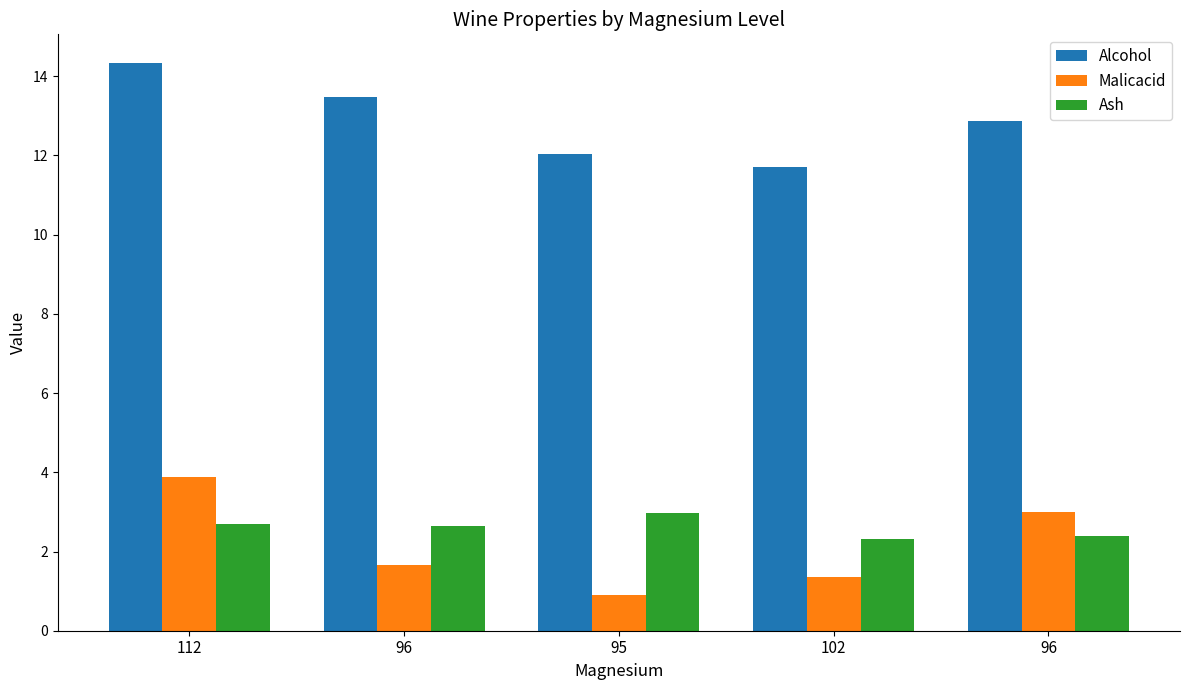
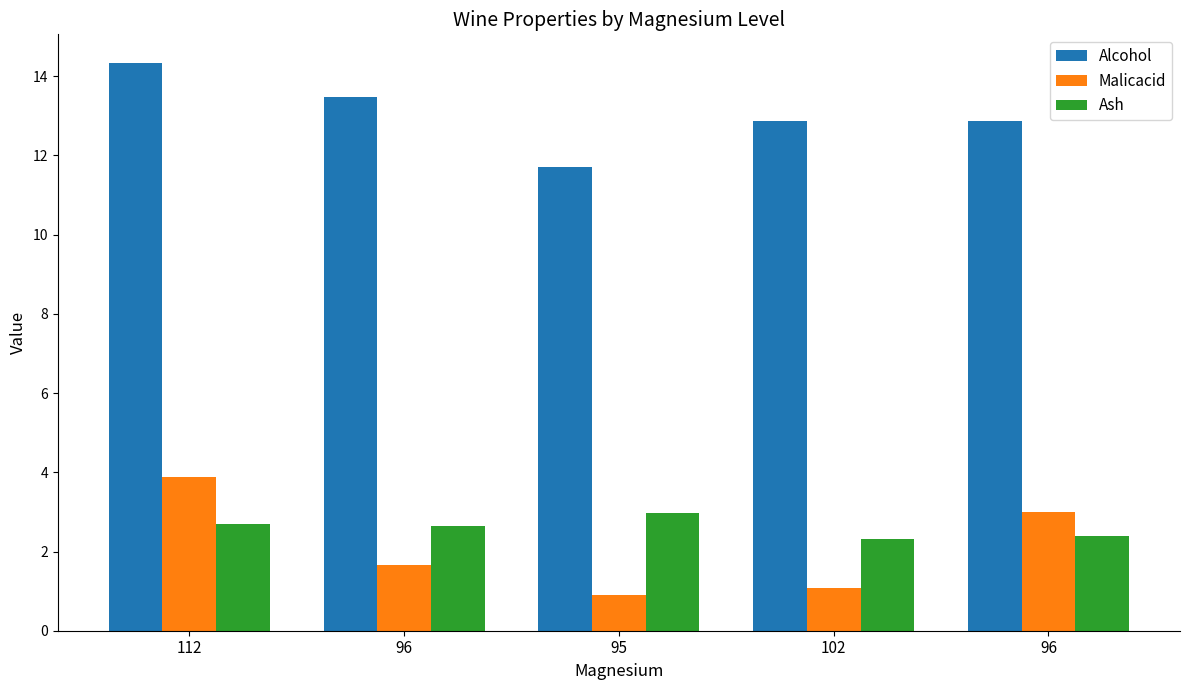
Alcohol, 95: 12.0 -> 11.7
Alcohol, 102: 11.7 -> 12.9
Malicacid, 102: 1.4 -> 1.1
